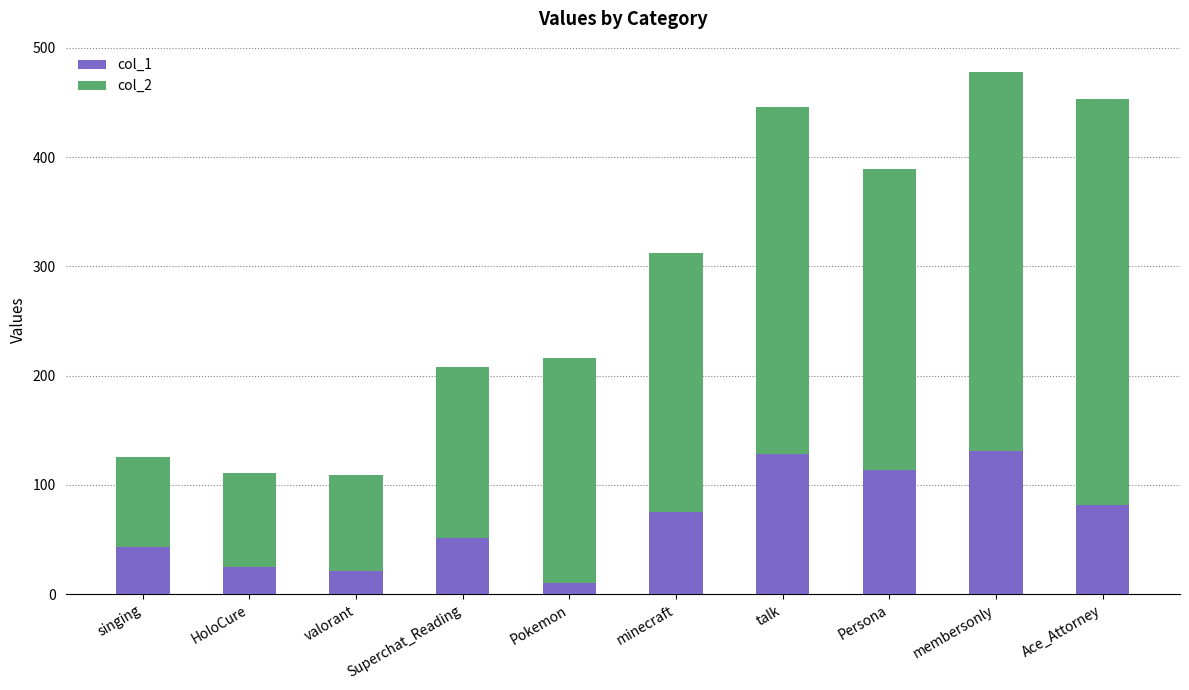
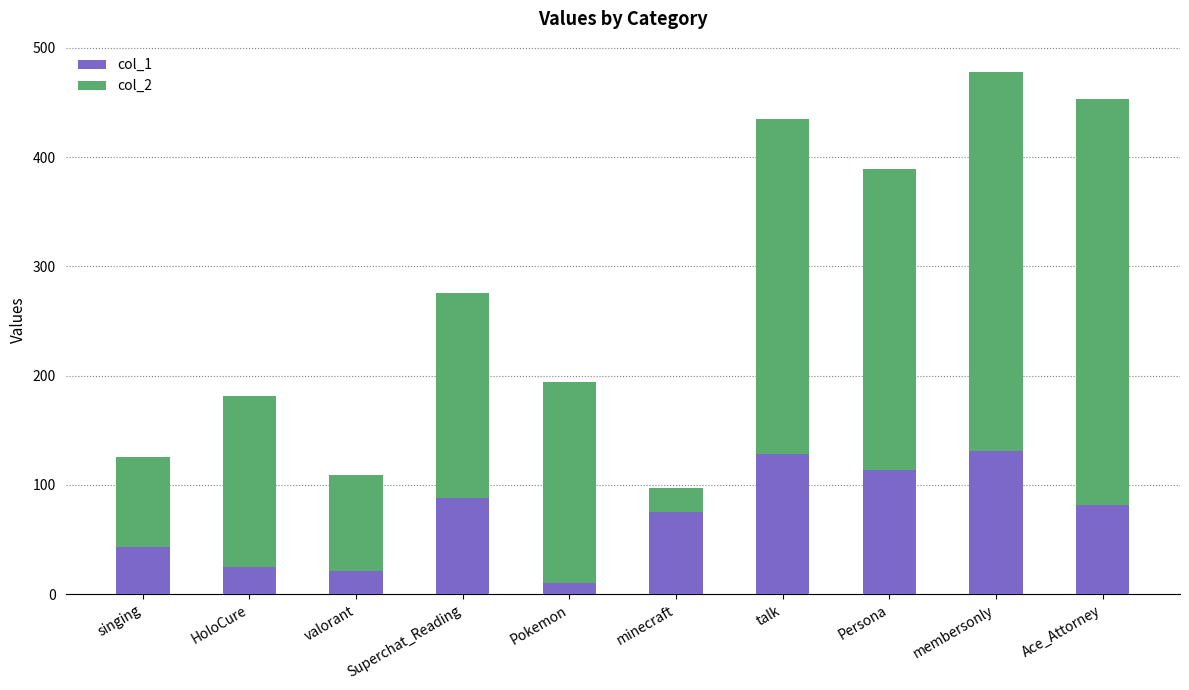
col_2, HoloCure: 86 -> 156
col_1, Superchat_Reading: 51 -> 88
col_2, Superchat_Reading: 157 -> 188
col_2, Pokemon: 206 -> 184
col_2, minecraft: 237 -> 22
col_2, talk: 318 -> 307
